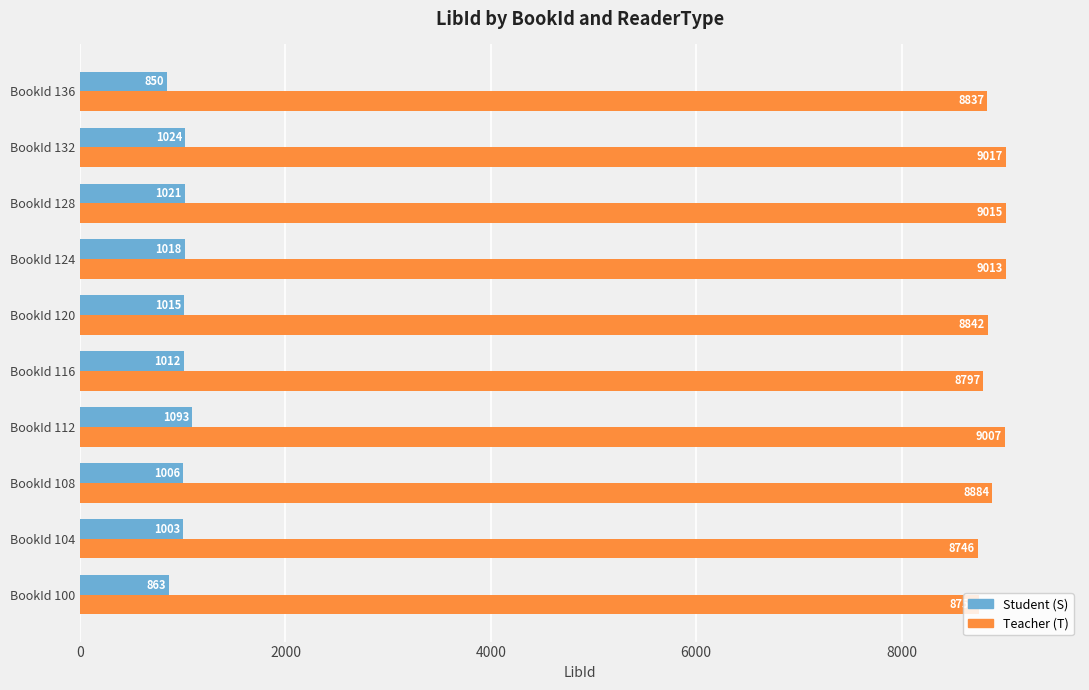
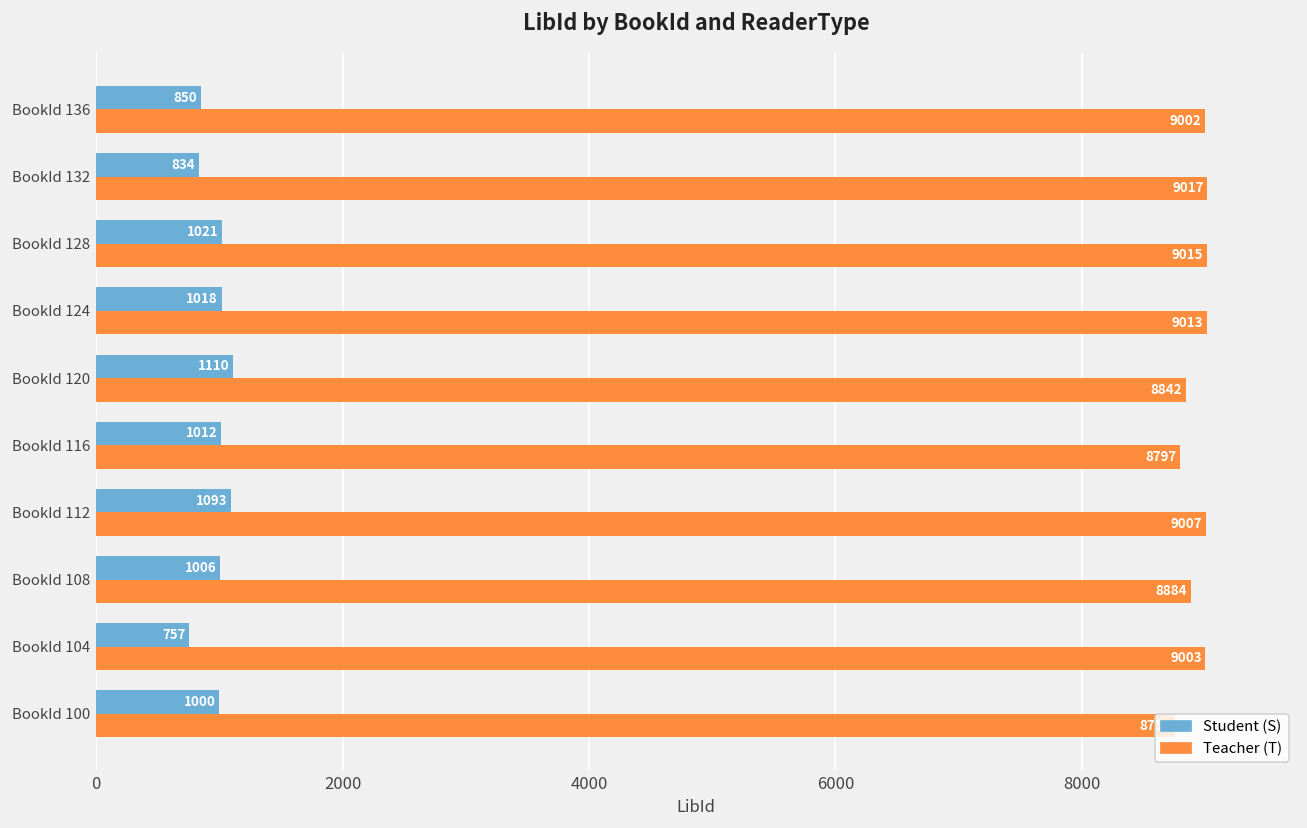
Teacher (T), BookId 136: 8837 -> 9002
Student (S), BookId 132: 1024 -> 834
Student (S), BookId 120: 1015 -> 1110
Student (S), BookId 104: 1003 -> 757
Teacher (T), BookId 104: 8746 -> 9003
Student (S), BookId 100: 863 -> 1000
